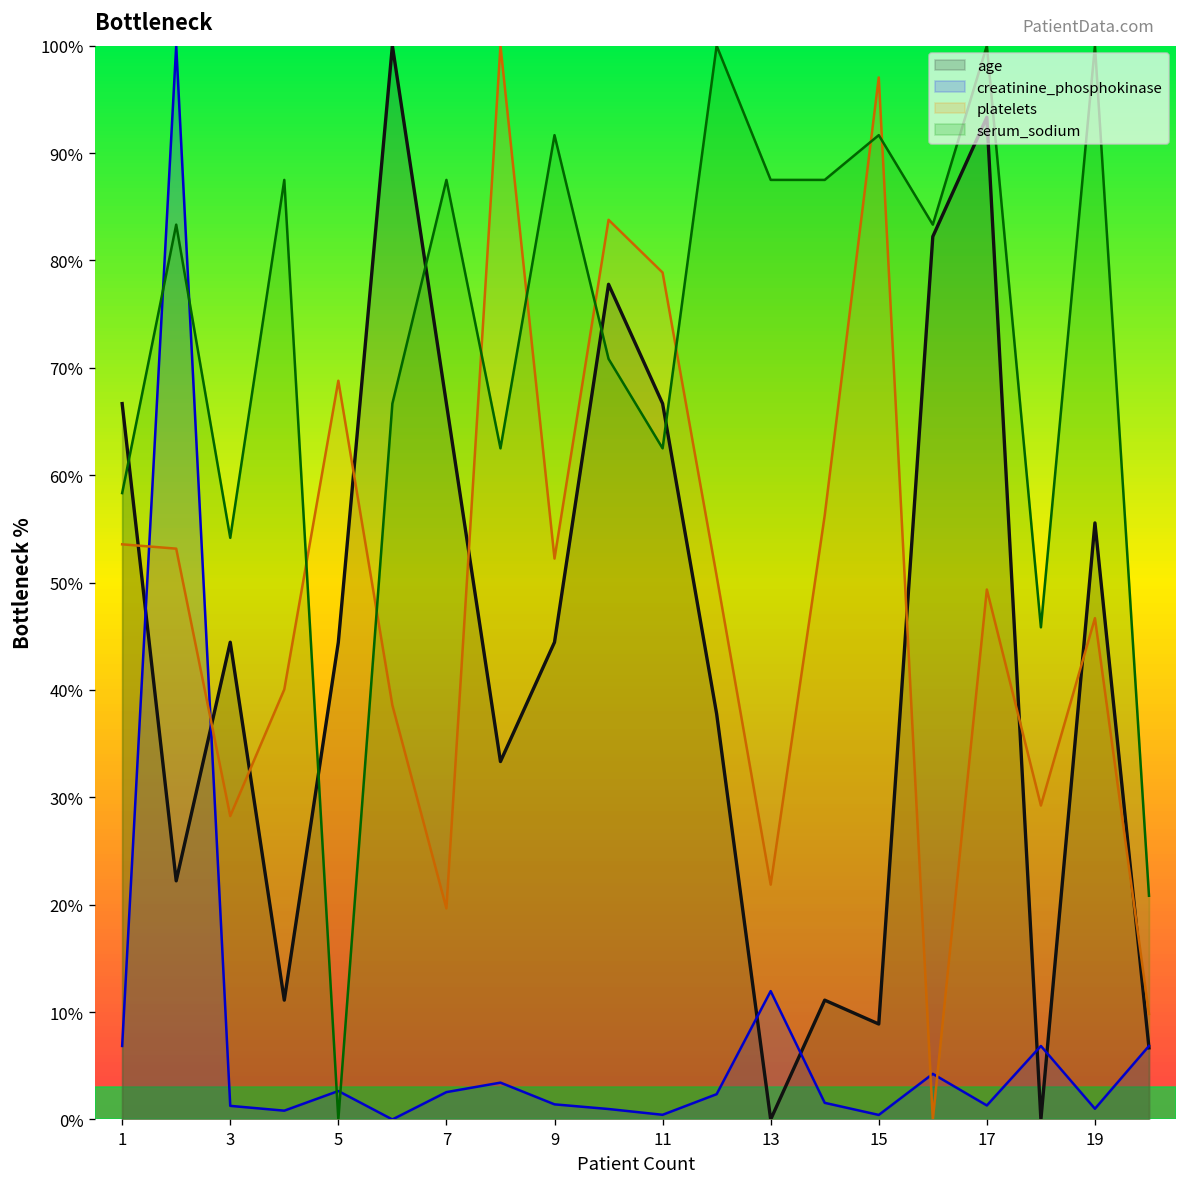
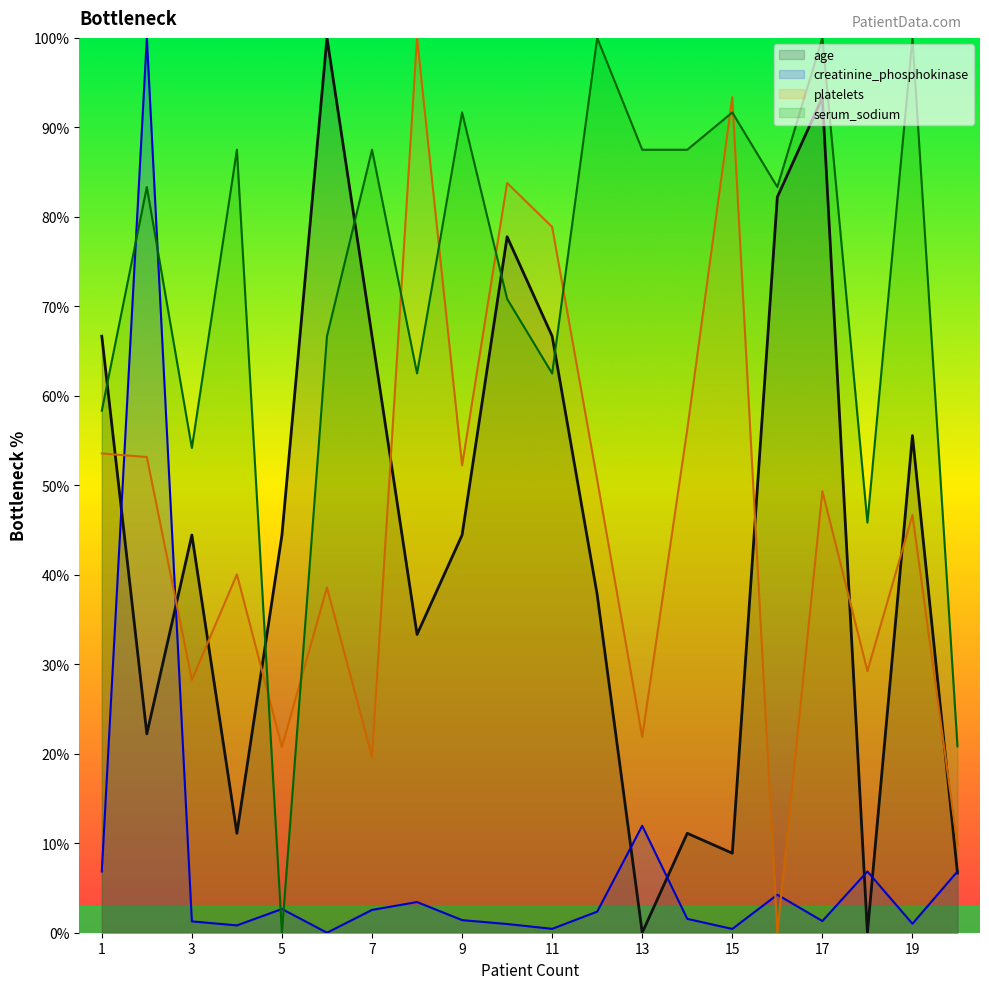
platelets, 5: 69% -> 21%
platelets, 15: 97% -> 93%
